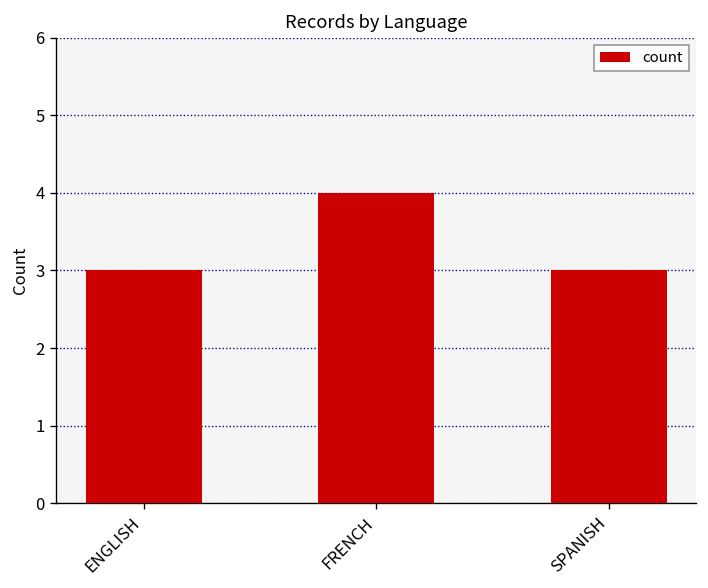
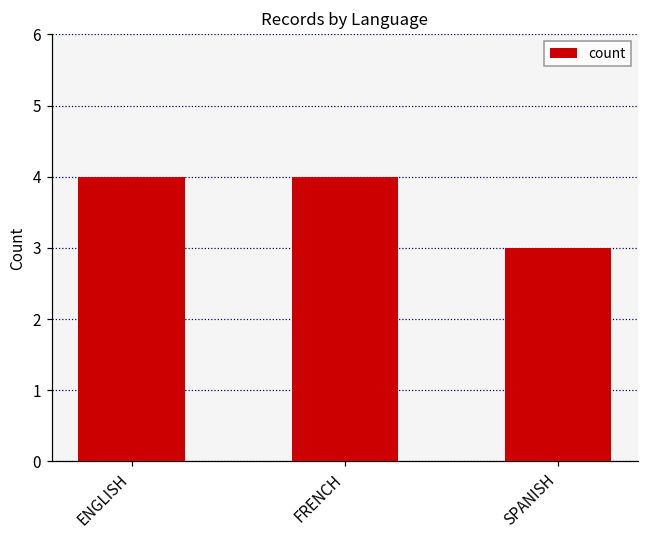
ENGLISH: 3 -> 4
